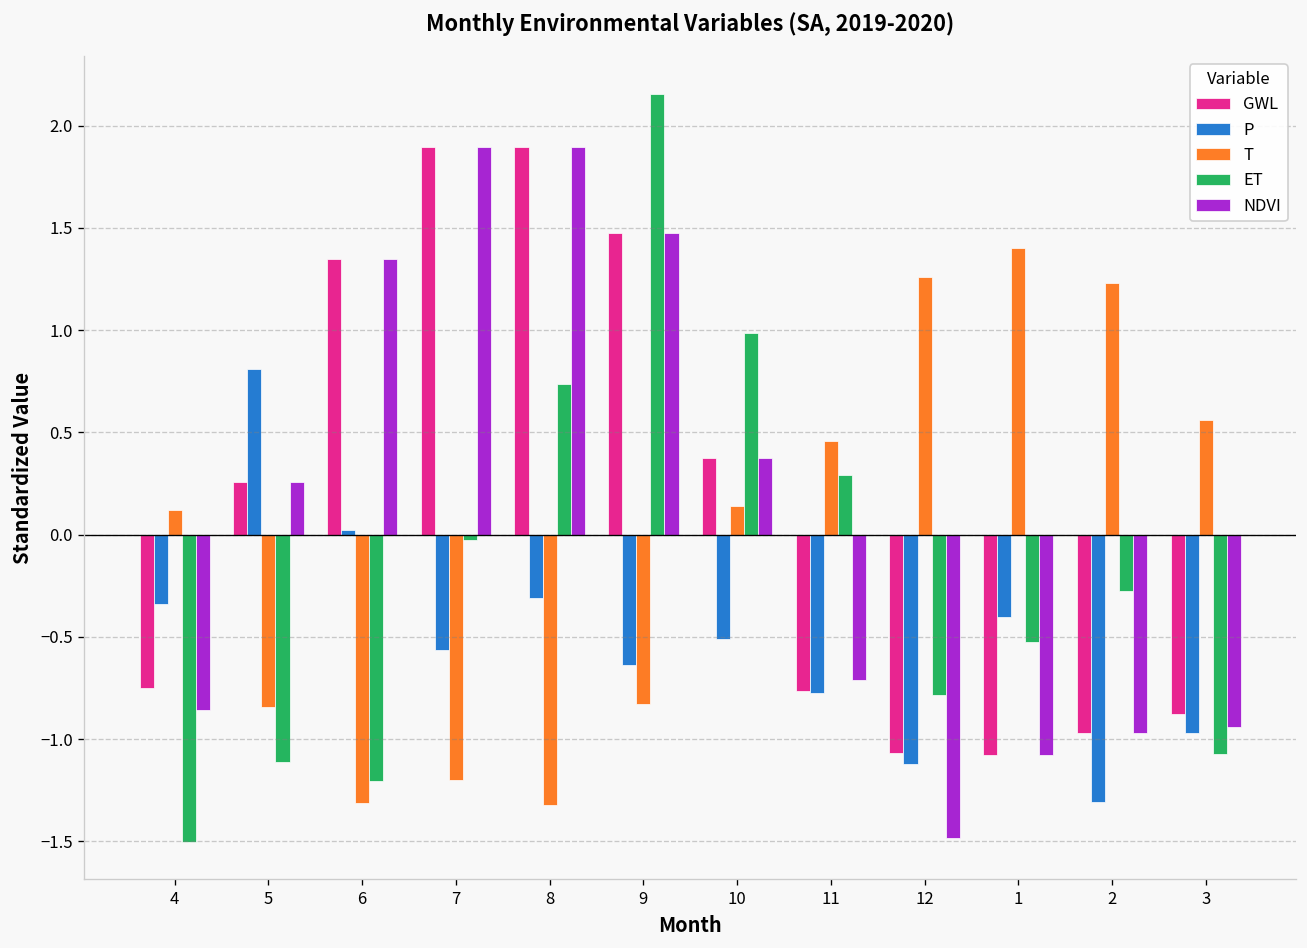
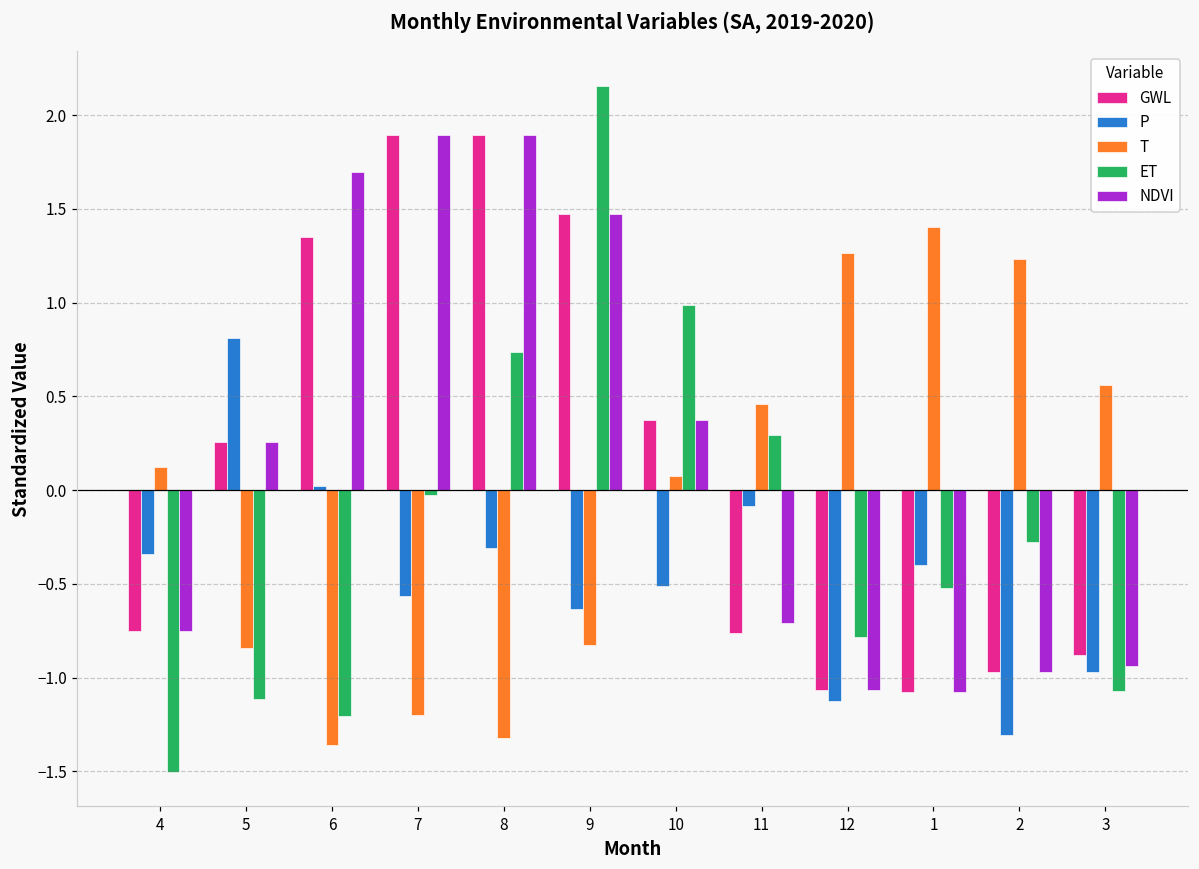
NDVI, 4: -0.86 -> -0.75
T, 6: -1.31 -> -1.36
NDVI, 6: 1.35 -> 1.70
T, 10: 0.14 -> 0.07
P, 11: -0.77 -> -0.08
NDVI, 12: -1.48 -> -1.07
